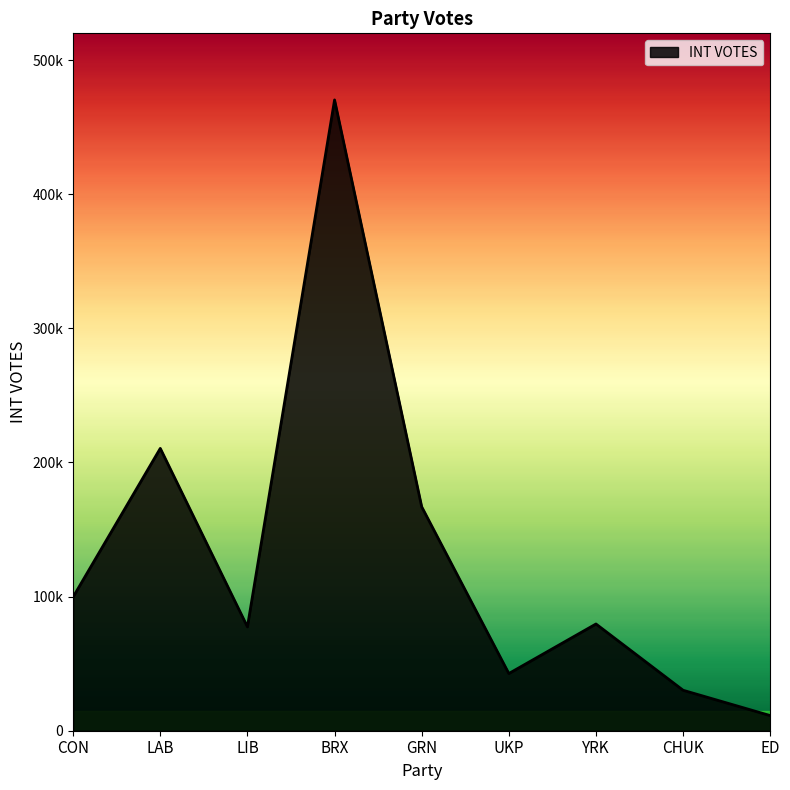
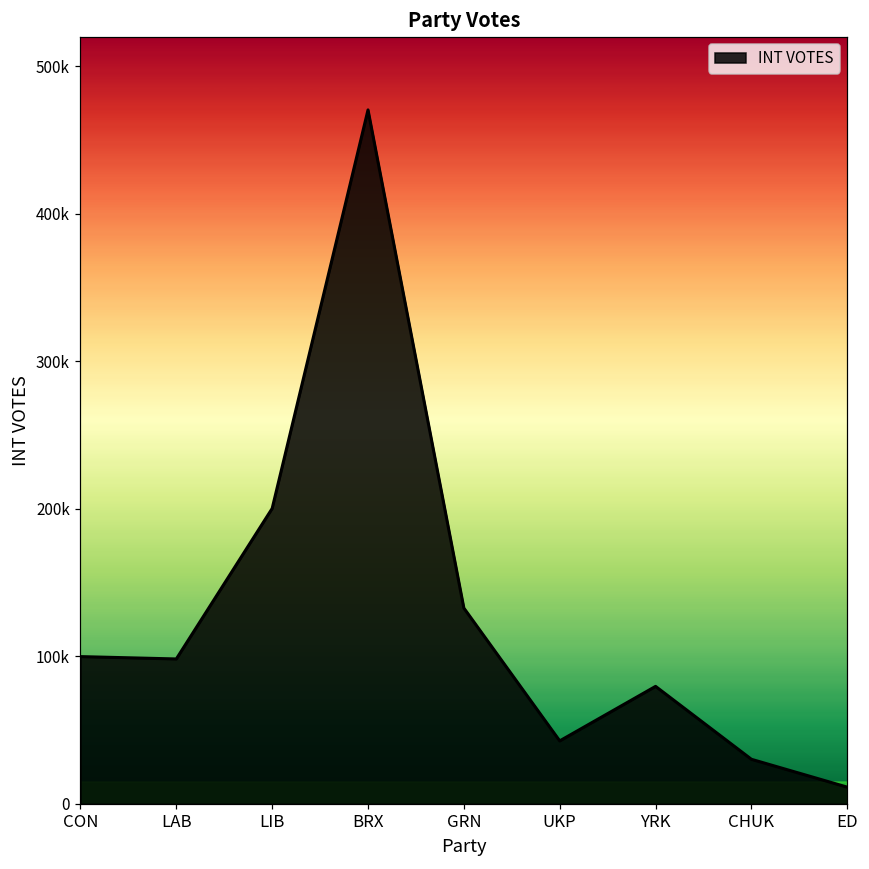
LAB: 211000 -> 98000
LIB: 77000 -> 200000
GRN: 167000 -> 133000
